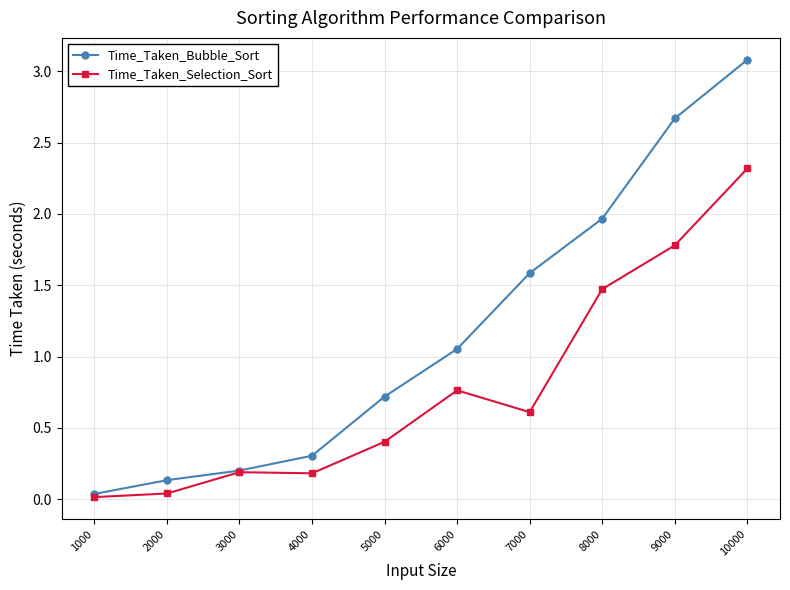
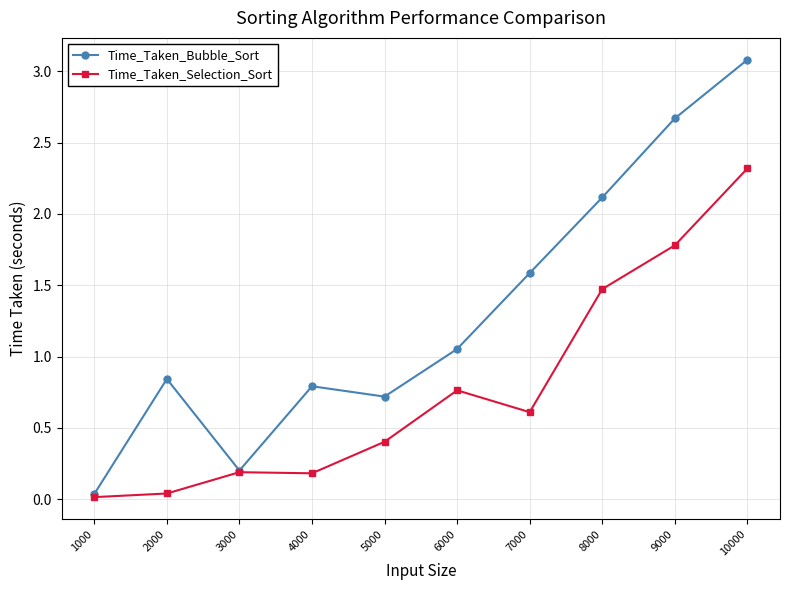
Time_Taken_Bubble_Sort, 2000: 0.13 -> 0.84
Time_Taken_Bubble_Sort, 4000: 0.31 -> 0.79
Time_Taken_Bubble_Sort, 8000: 1.97 -> 2.12
